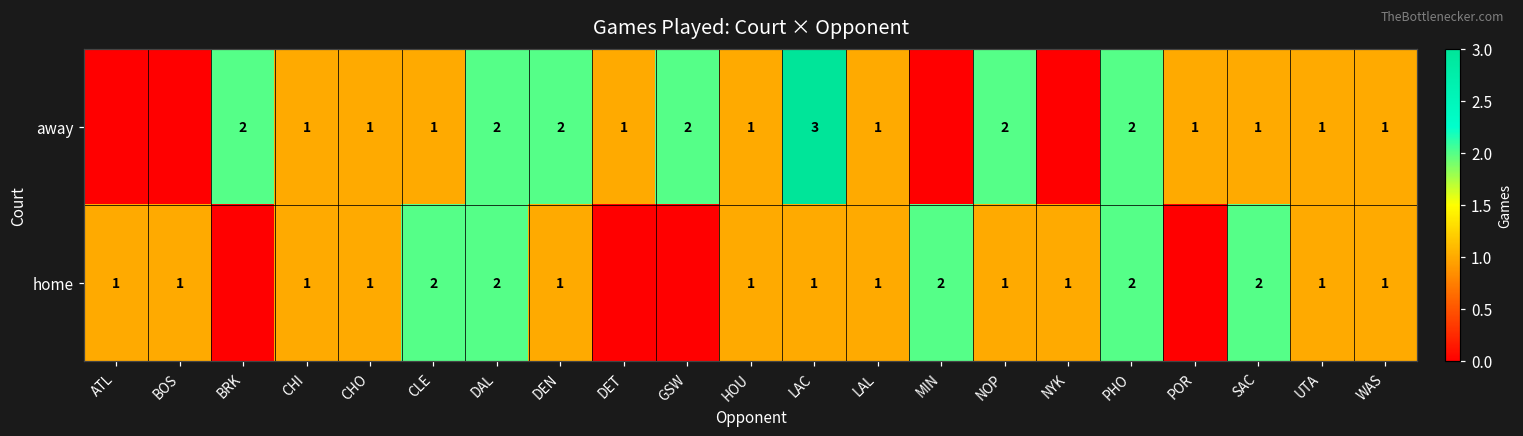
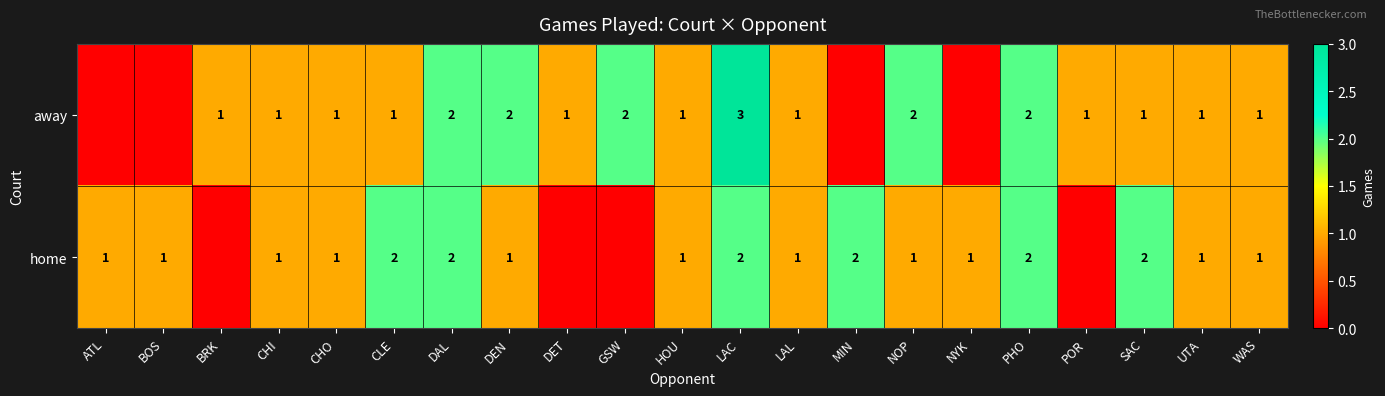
away, BRK: 2 -> 1
home, LAC: 1 -> 2
